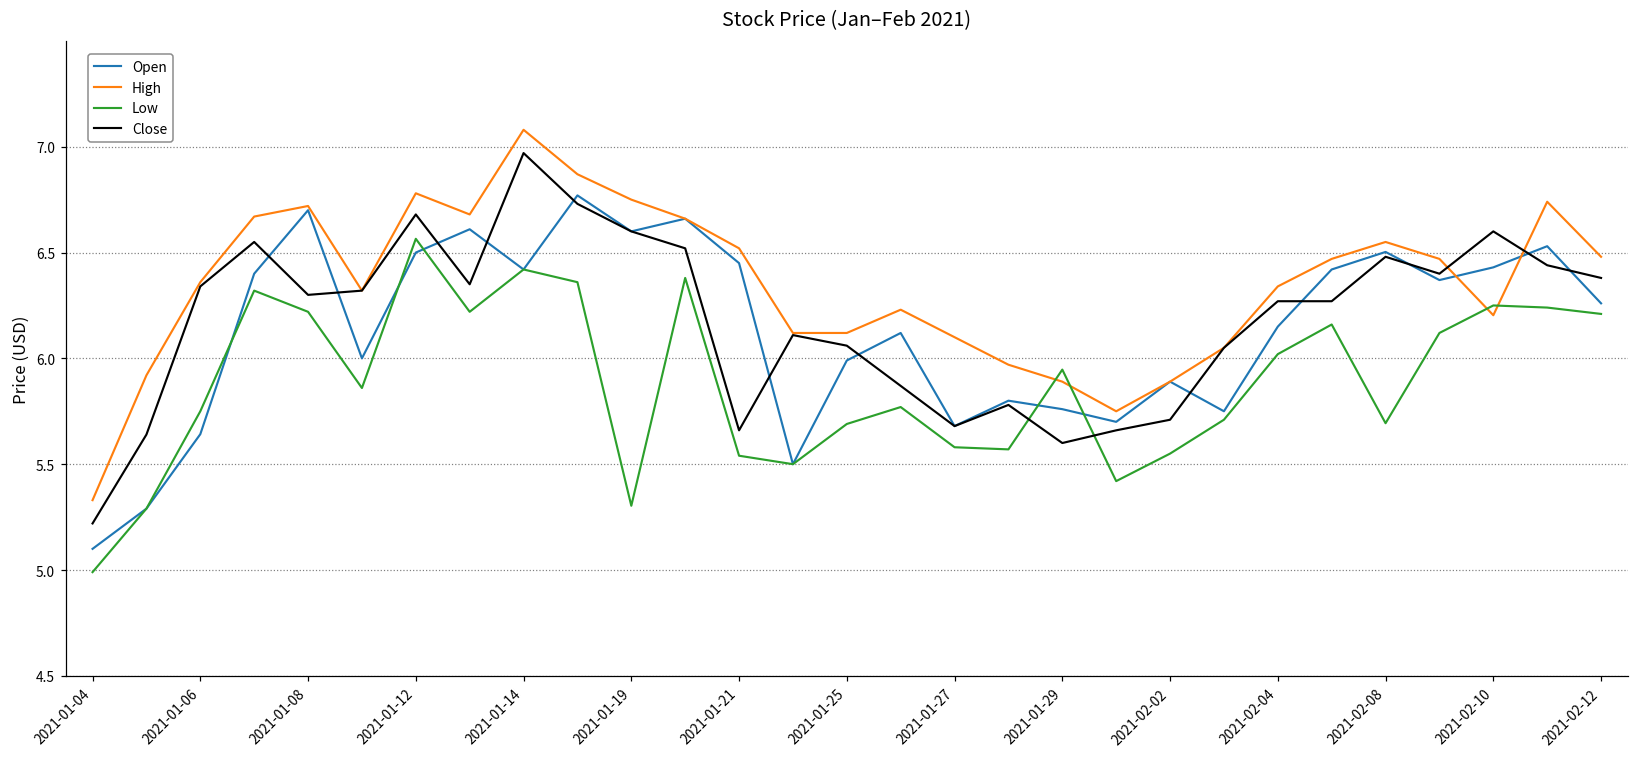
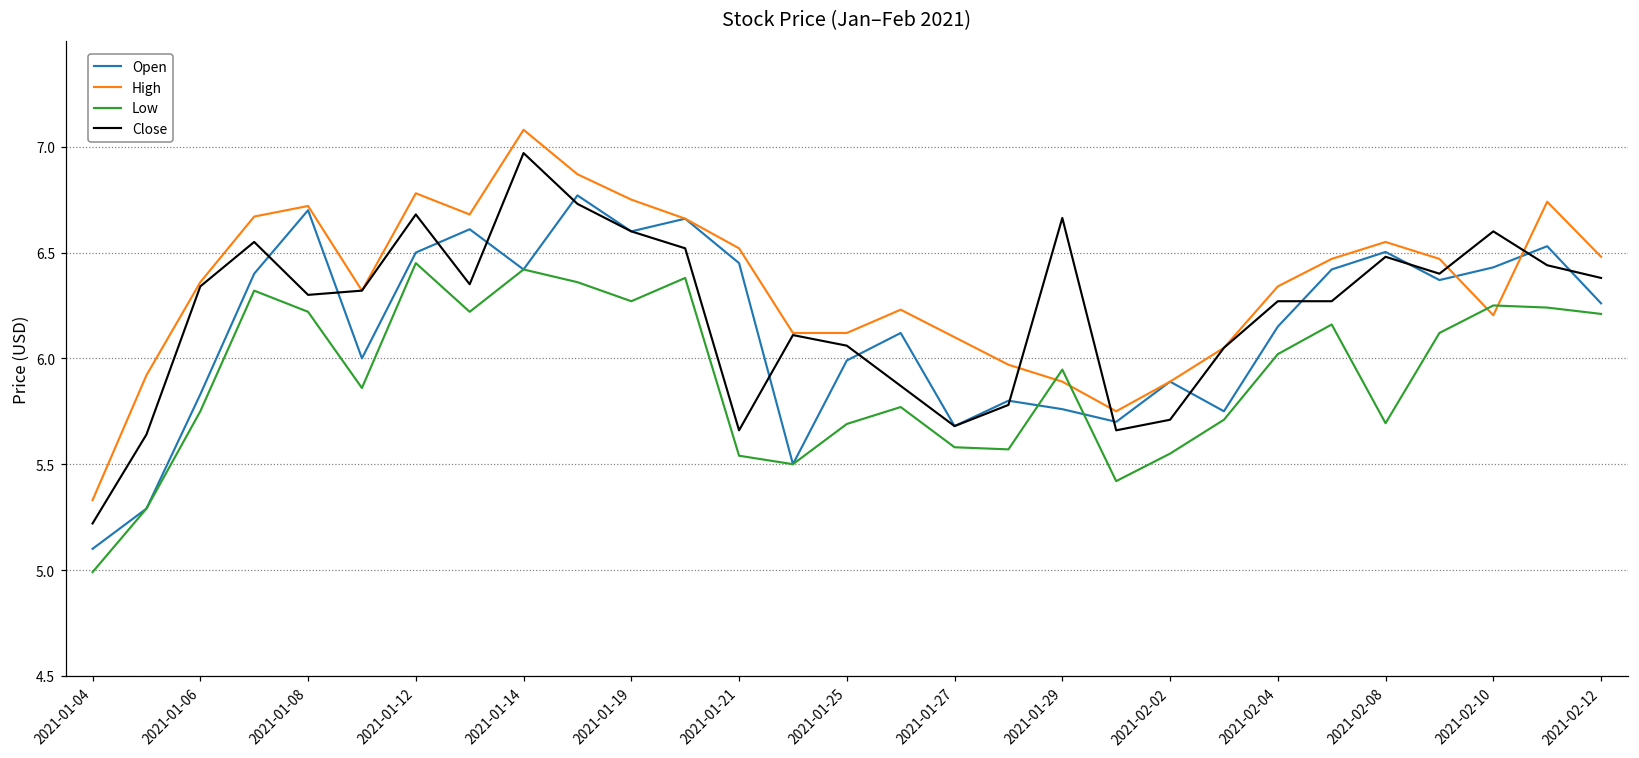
Open, 2021-01-06: 5.64 -> 5.83
Low, 2021-01-12: 6.56 -> 6.45
Low, 2021-01-19: 5.30 -> 6.27
Close, 2021-01-29: 5.60 -> 6.66
